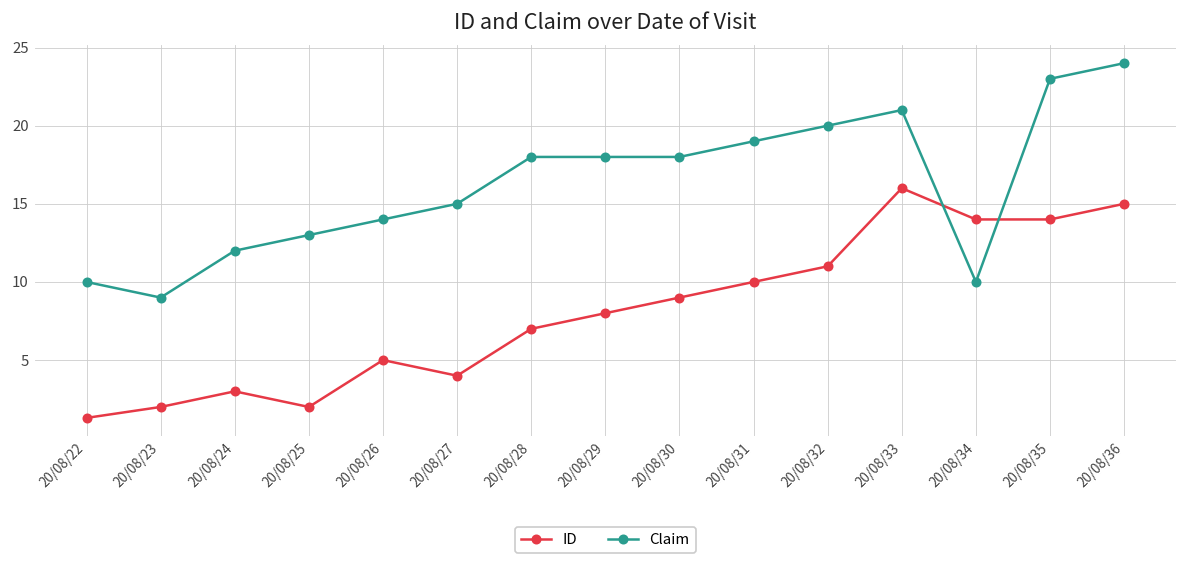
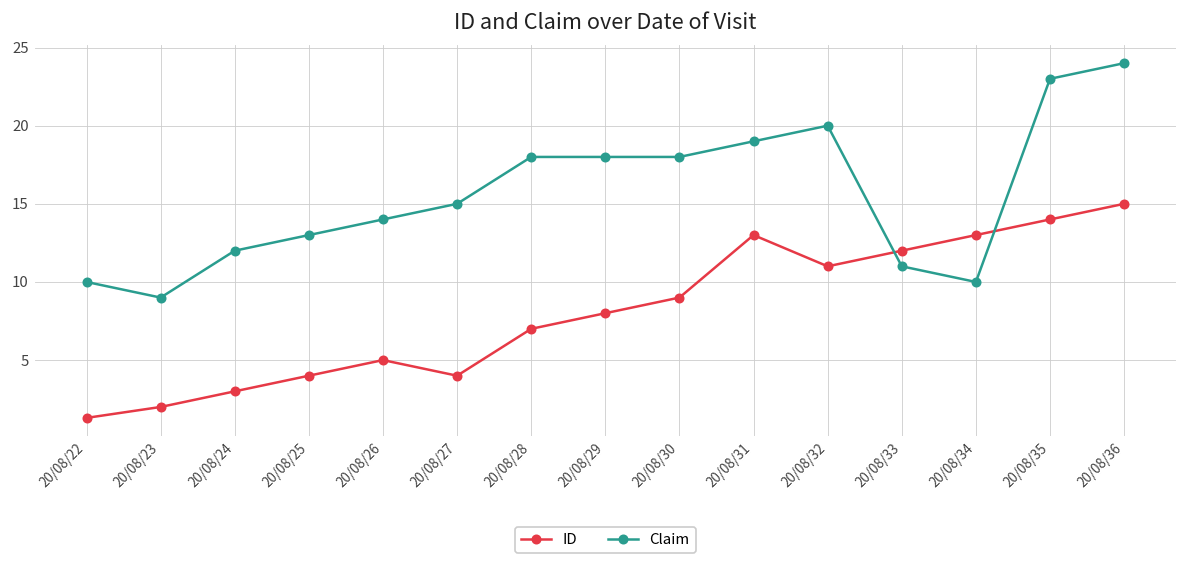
ID, 20/08/25: 2 -> 4
ID, 20/08/31: 10 -> 13
ID, 20/08/33: 16 -> 12
Claim, 20/08/33: 21 -> 11
ID, 20/08/34: 14 -> 13
